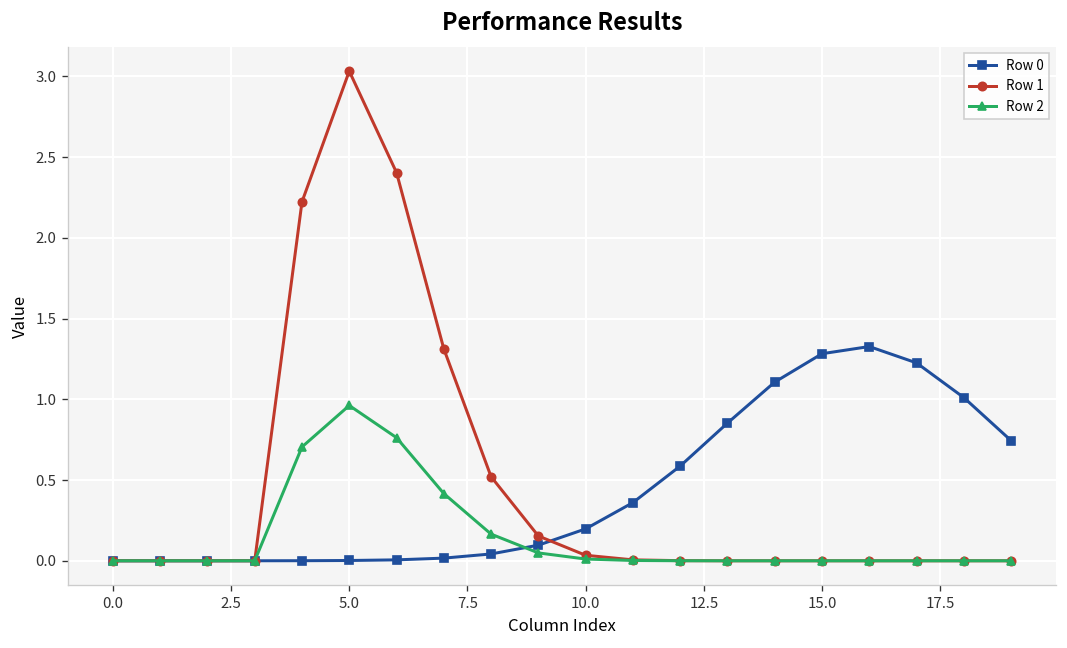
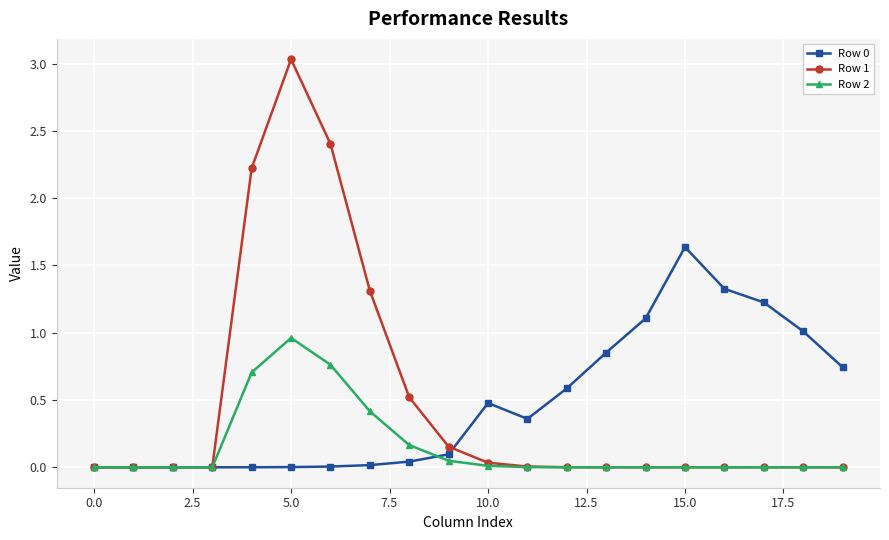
Row 0, 10.0: 0.20 -> 0.48
Row 0, 15.0: 1.28 -> 1.64
